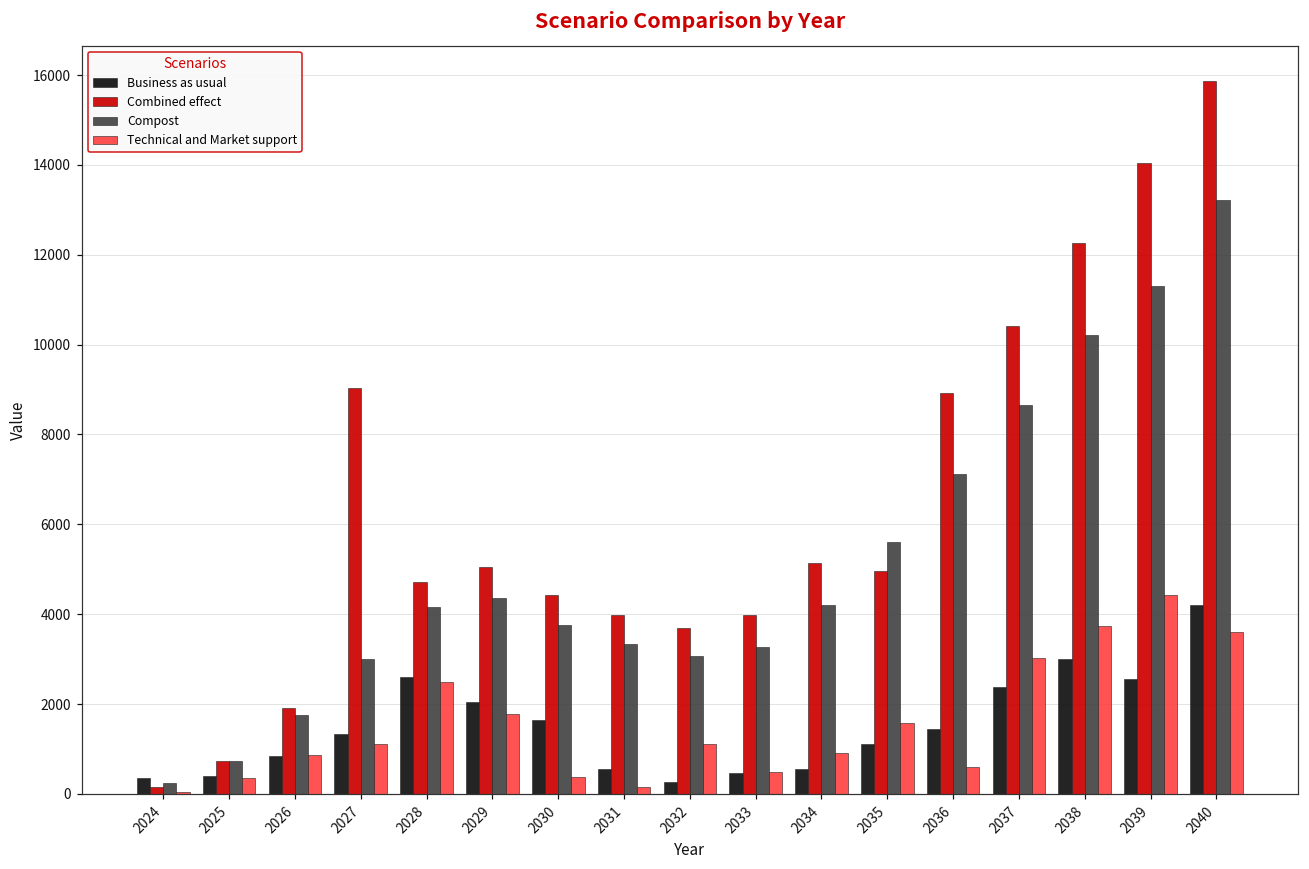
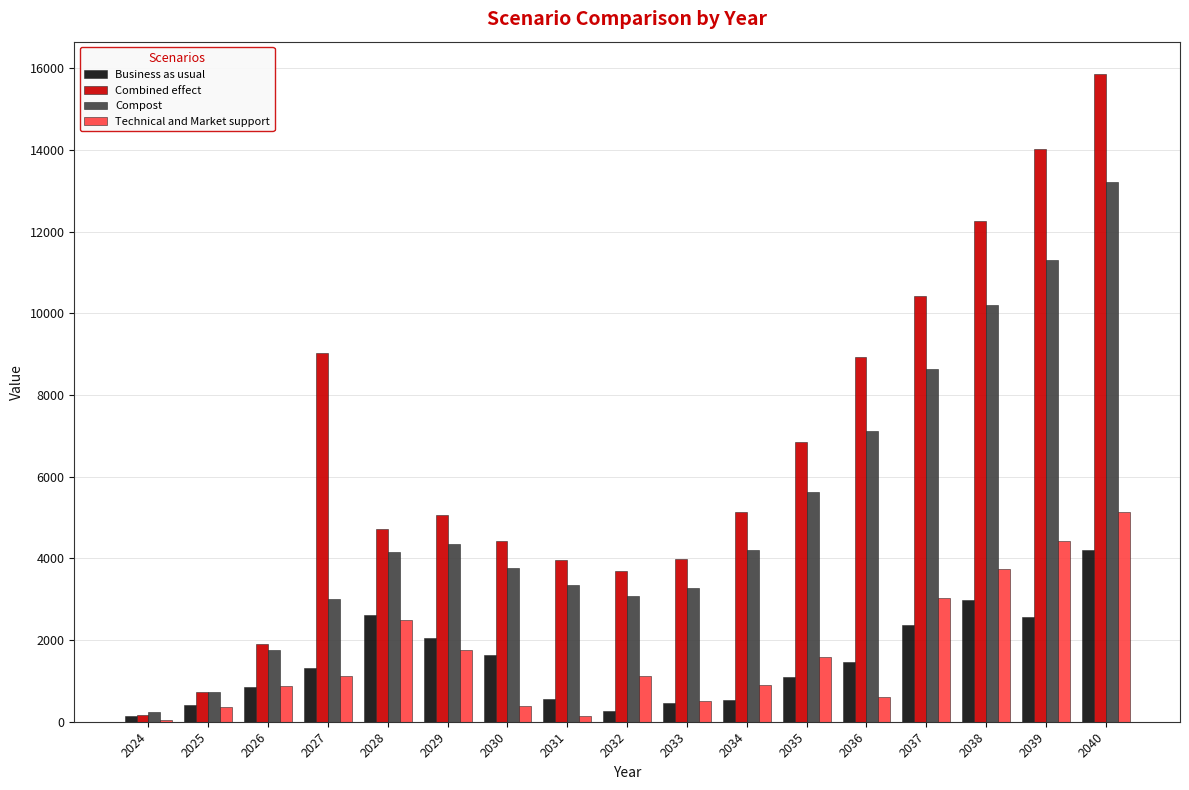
Business as usual, 2024: 400 -> 100
Combined effect, 2035: 5000 -> 6900
Technical and Market support, 2040: 3600 -> 5100
